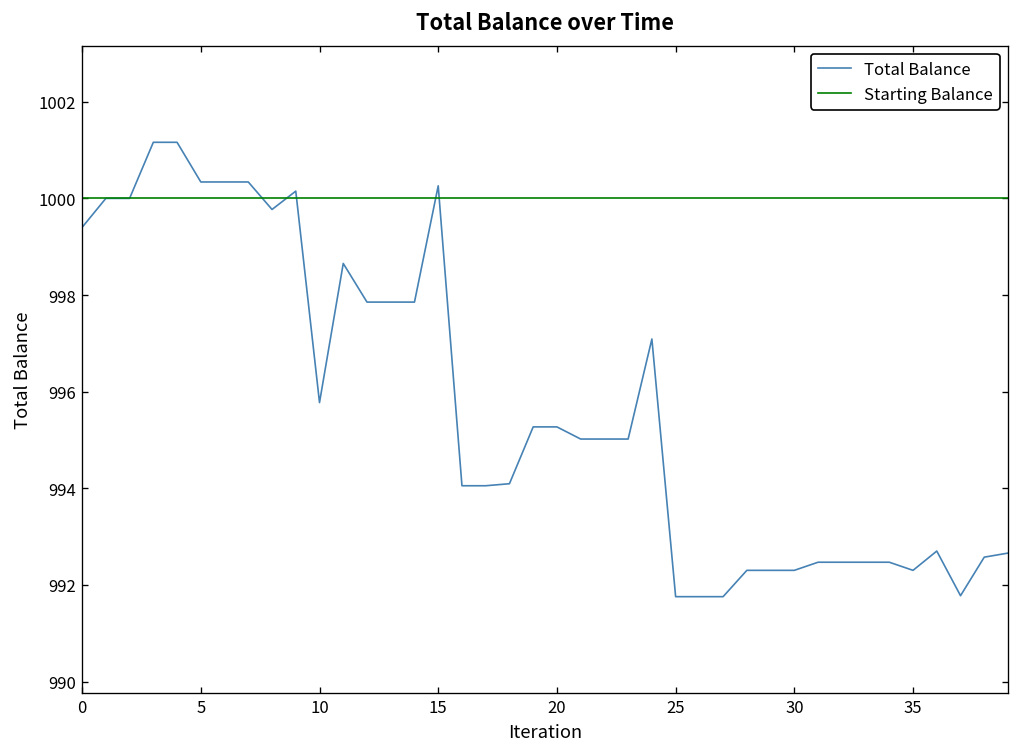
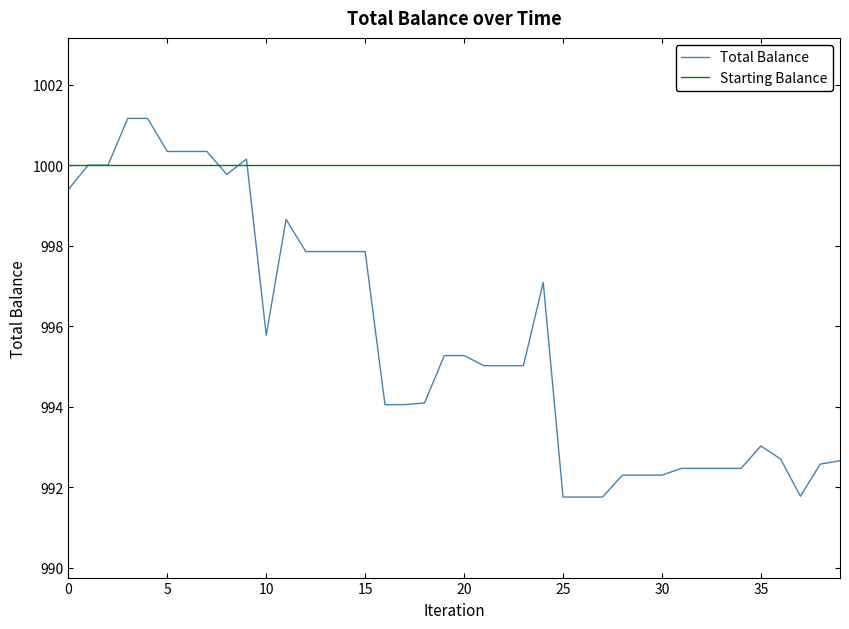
Total Balance, 15: 1000.3 -> 997.9
Total Balance, 35: 992.3 -> 993.0
